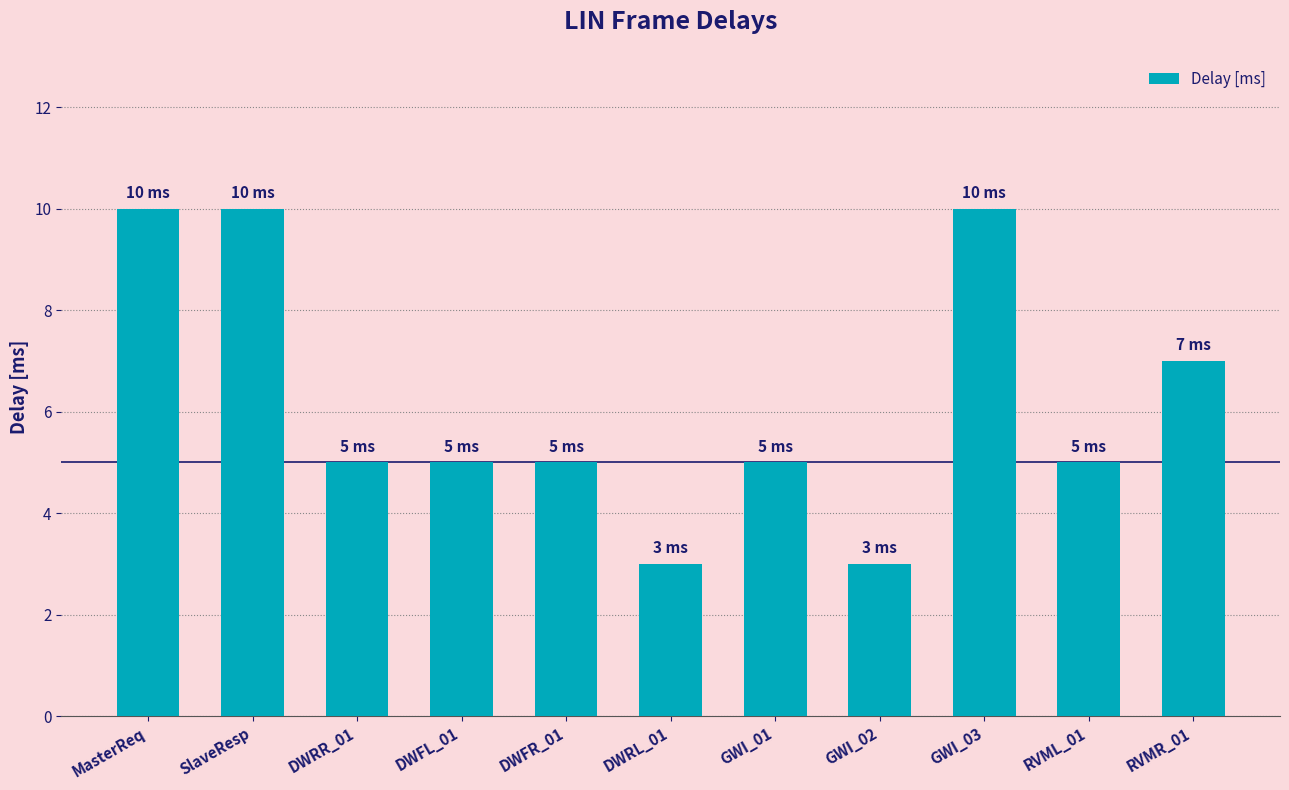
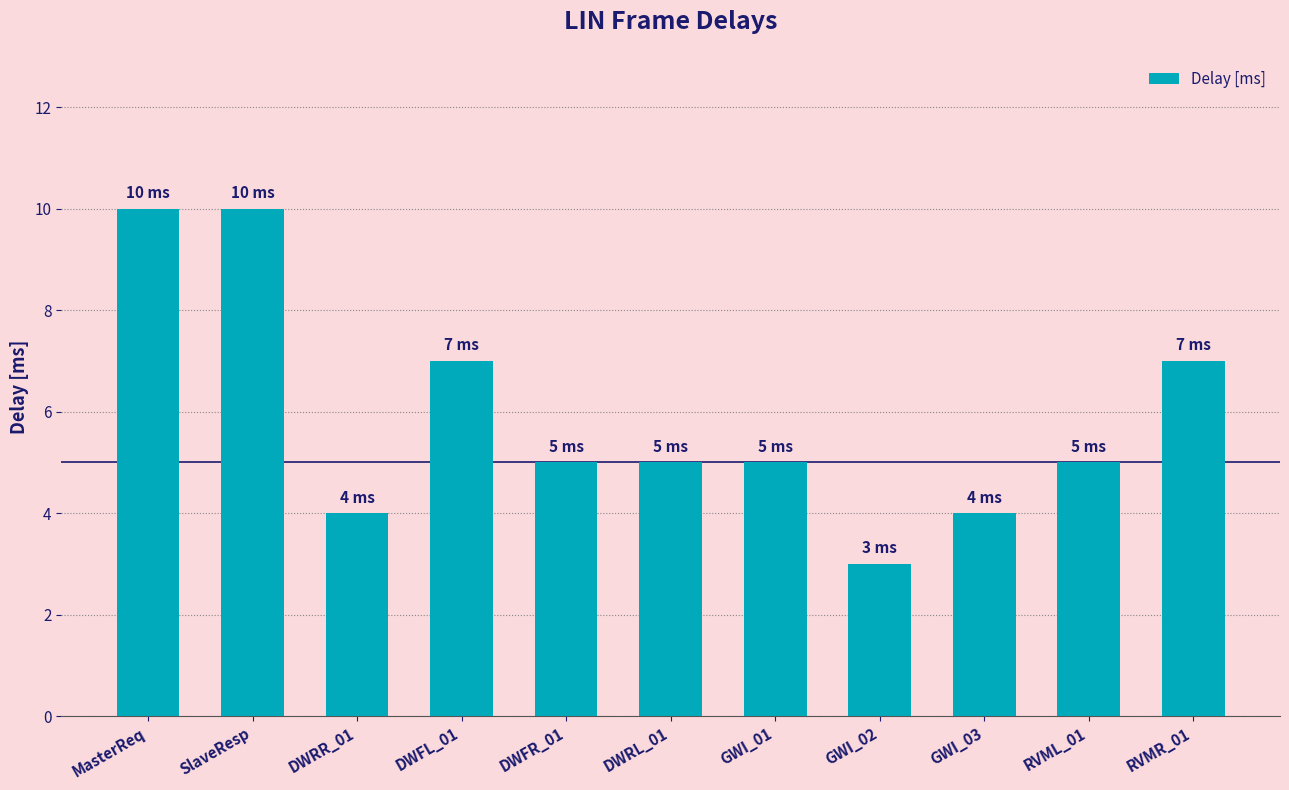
DWRR_01: 5 -> 4
DWFL_01: 5 -> 7
DWRL_01: 3 -> 5
GWI_03: 10 -> 4
